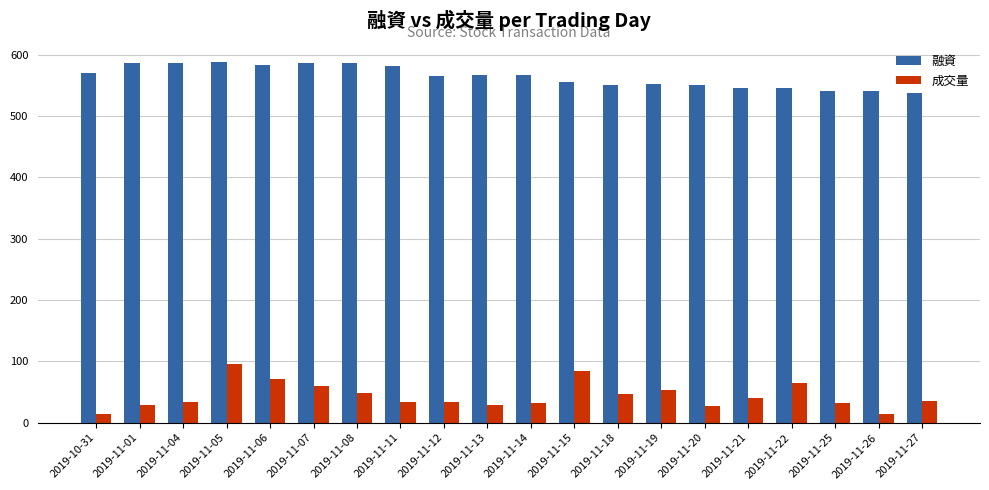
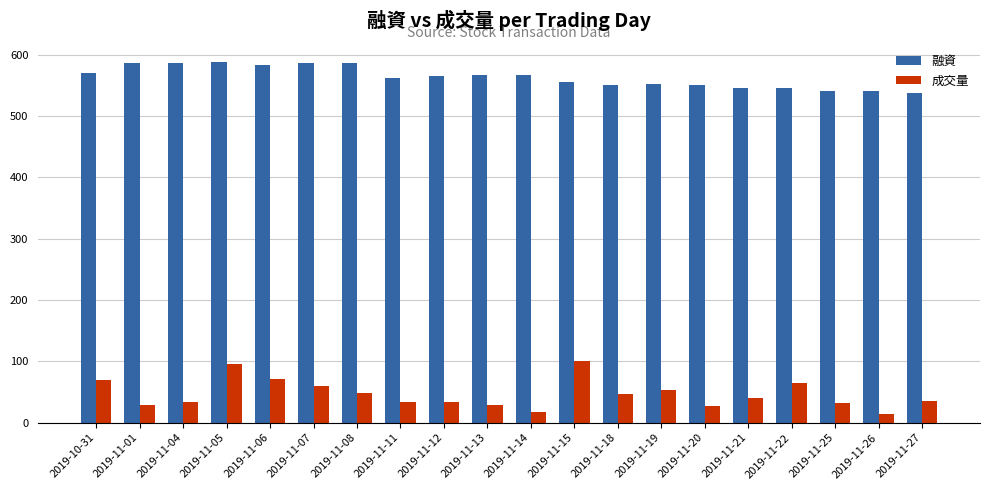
成交量, 2019-10-31: 20 -> 70
融資, 2019-11-11: 580 -> 560
成交量, 2019-11-14: 30 -> 20
成交量, 2019-11-15: 90 -> 100
